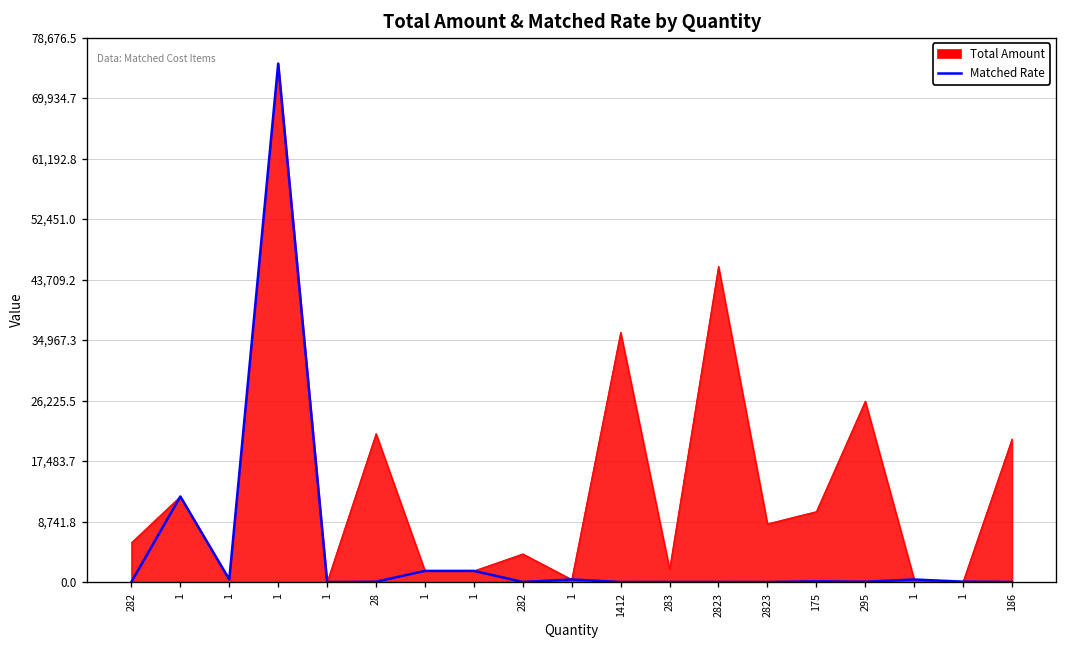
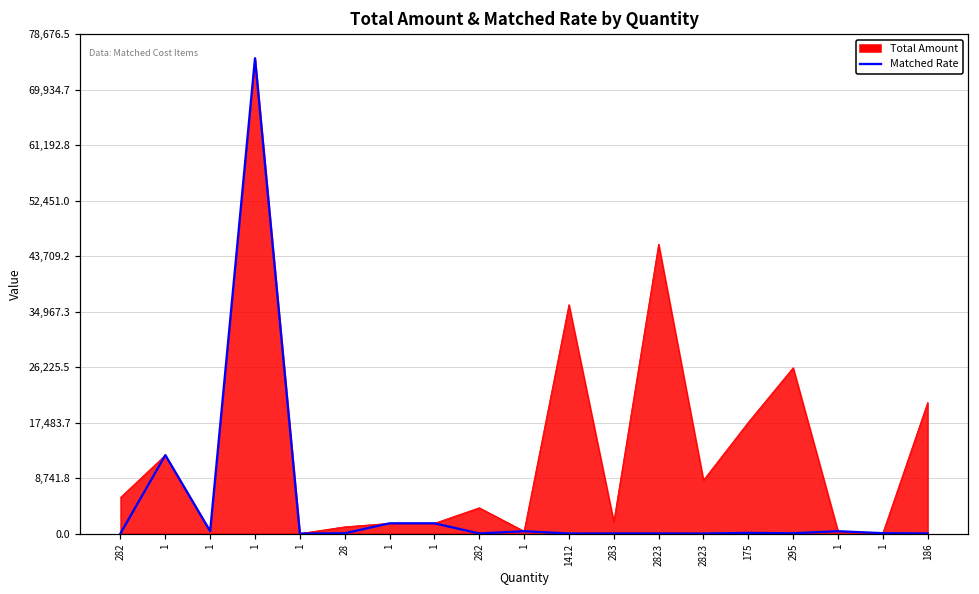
Total Amount, 28: 21,000 -> 1,000
Total Amount, 175: 10,000 -> 18,000
